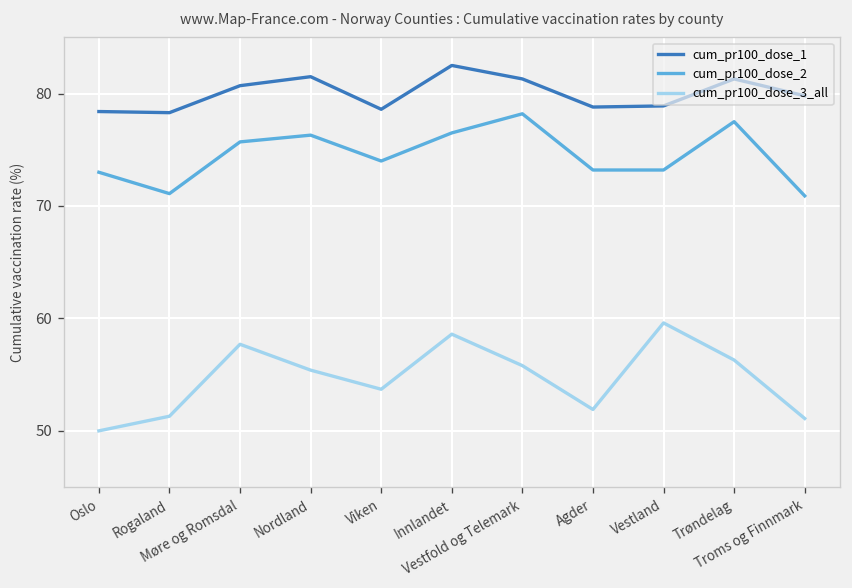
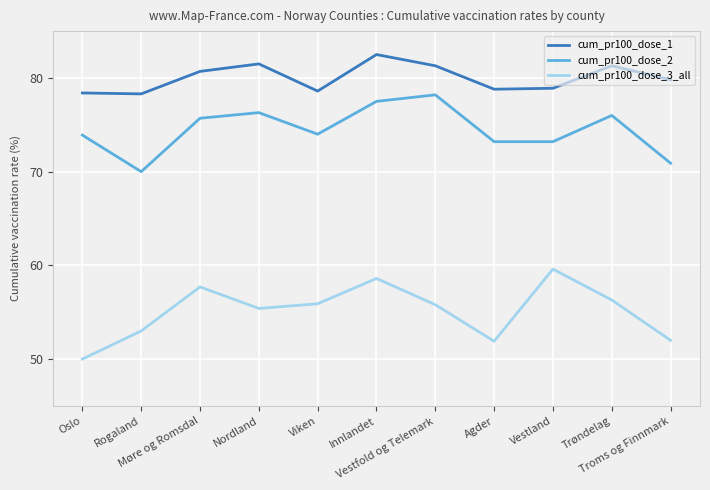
cum_pr100_dose_2, Oslo: 73 -> 74
cum_pr100_dose_2, Rogaland: 71 -> 70
cum_pr100_dose_3_all, Rogaland: 51 -> 53
cum_pr100_dose_3_all, Viken: 54 -> 56
cum_pr100_dose_2, Innlandet: 77 -> 78
cum_pr100_dose_2, Trøndelag: 78 -> 76
cum_pr100_dose_3_all, Troms og Finnmark: 51 -> 52
